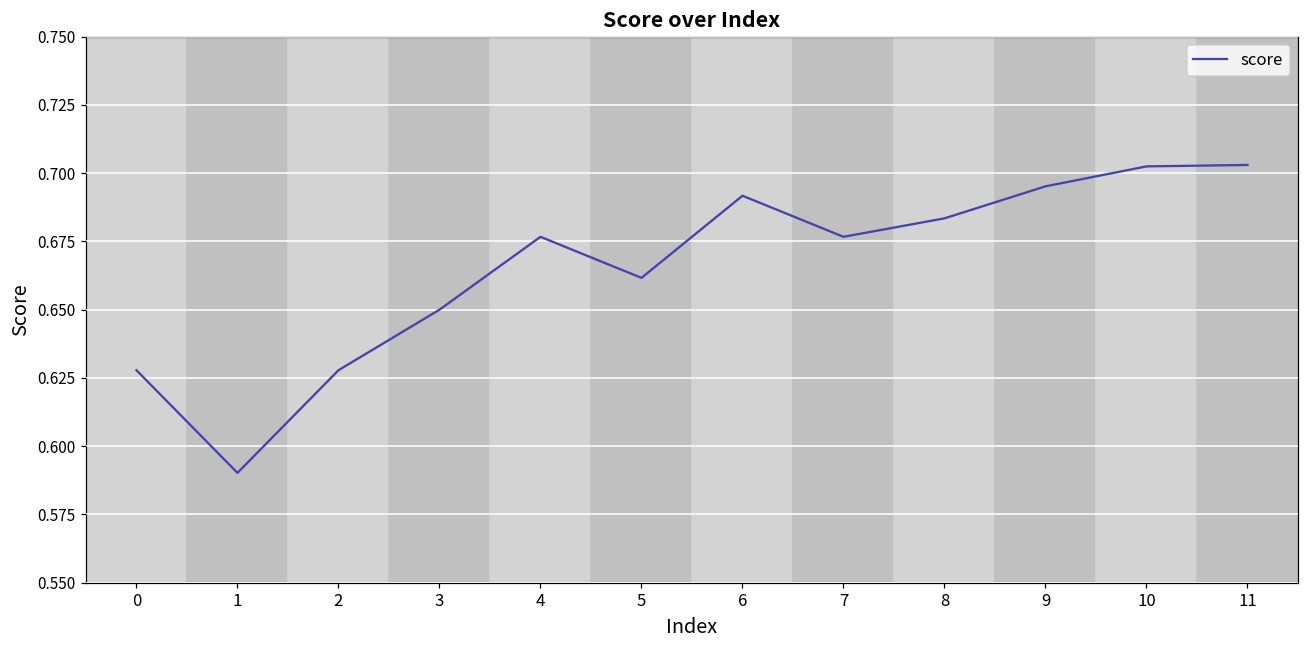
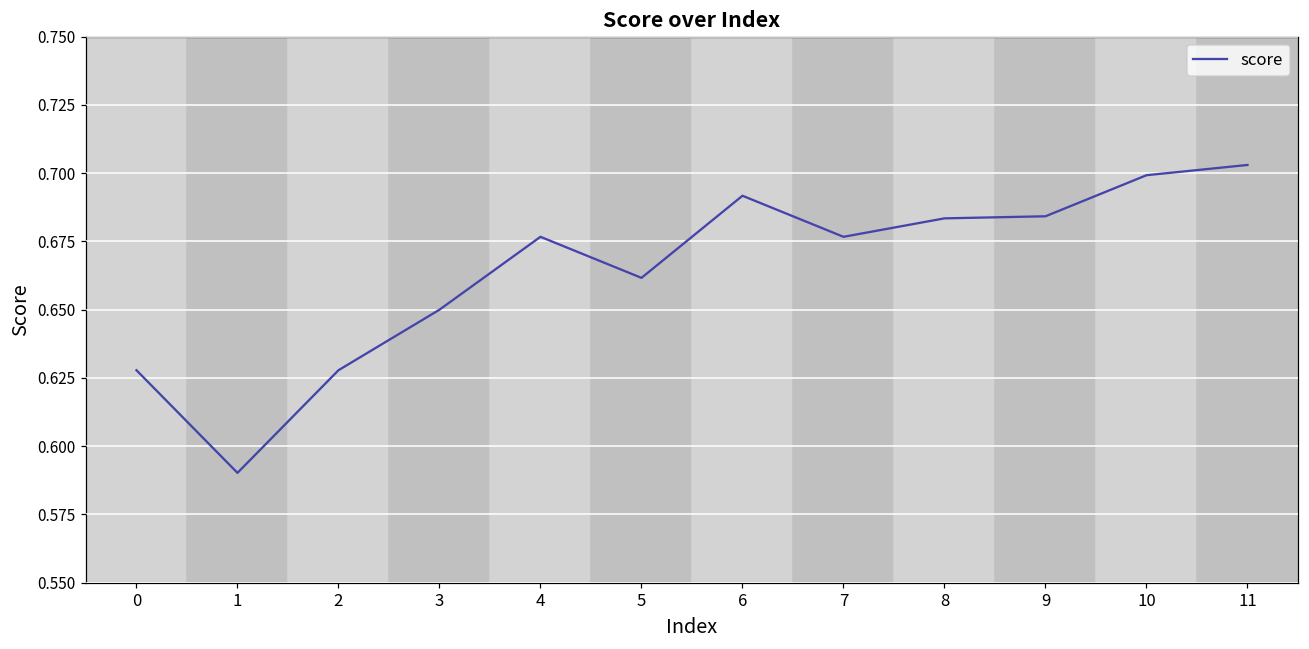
9: 0.695 -> 0.684
10: 0.702 -> 0.699
